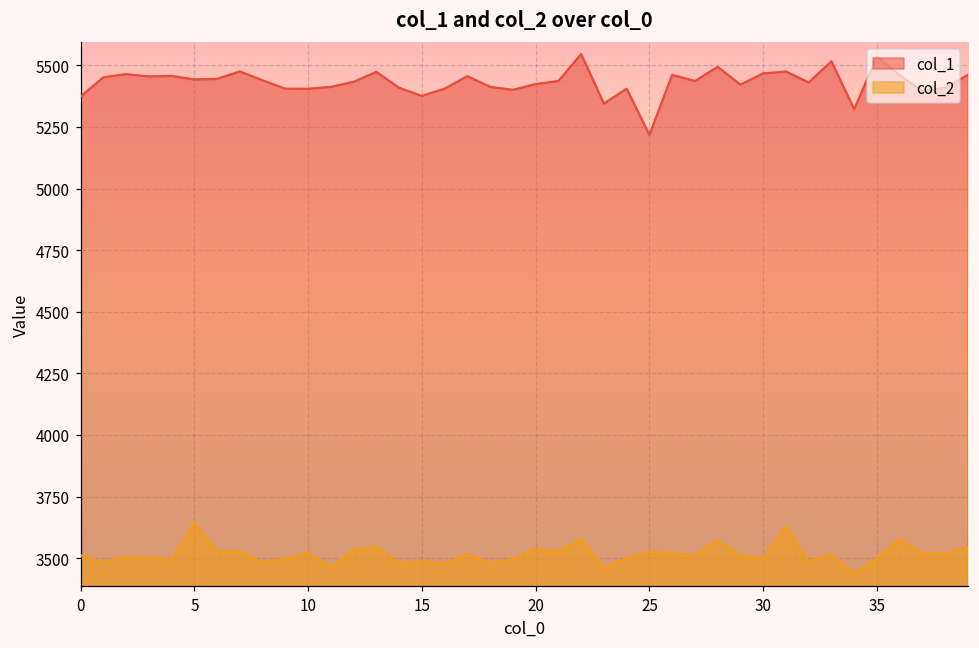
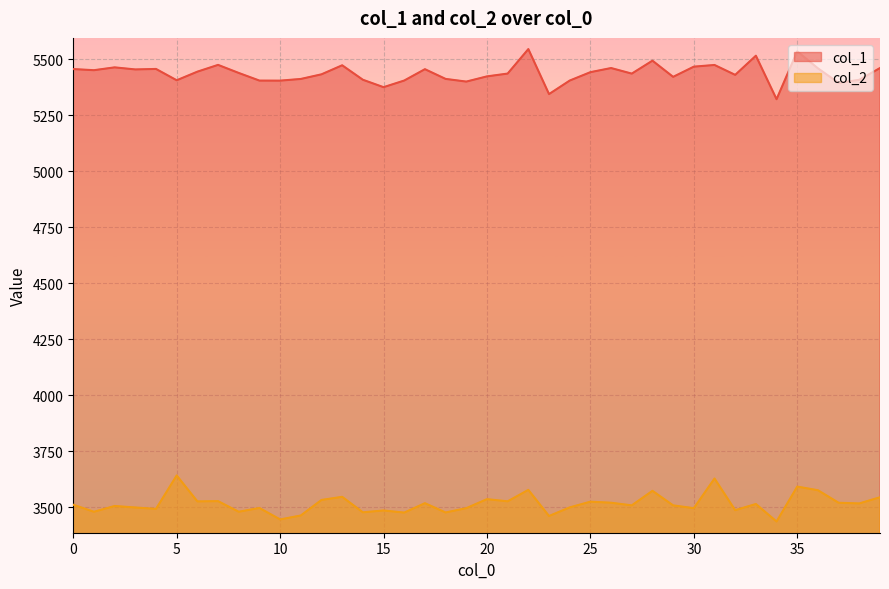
col_1, 0: 5370 -> 5460
col_1, 5: 5440 -> 5410
col_2, 10: 3520 -> 3450
col_1, 25: 5220 -> 5440
col_2, 35: 3500 -> 3590
